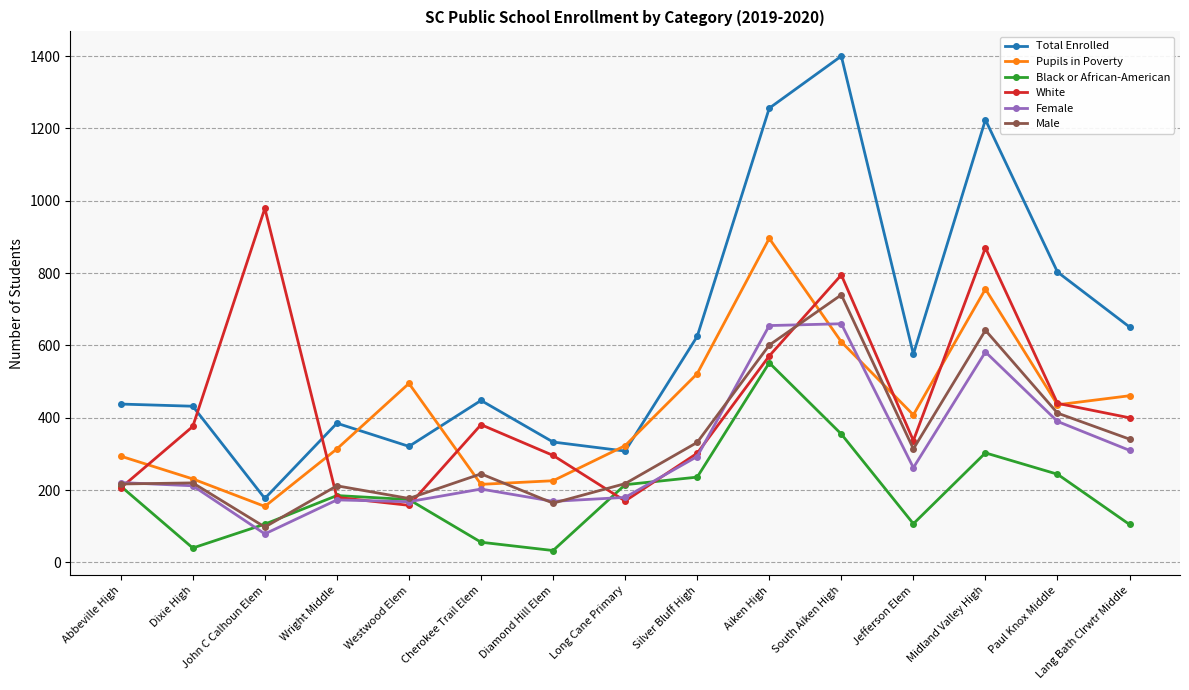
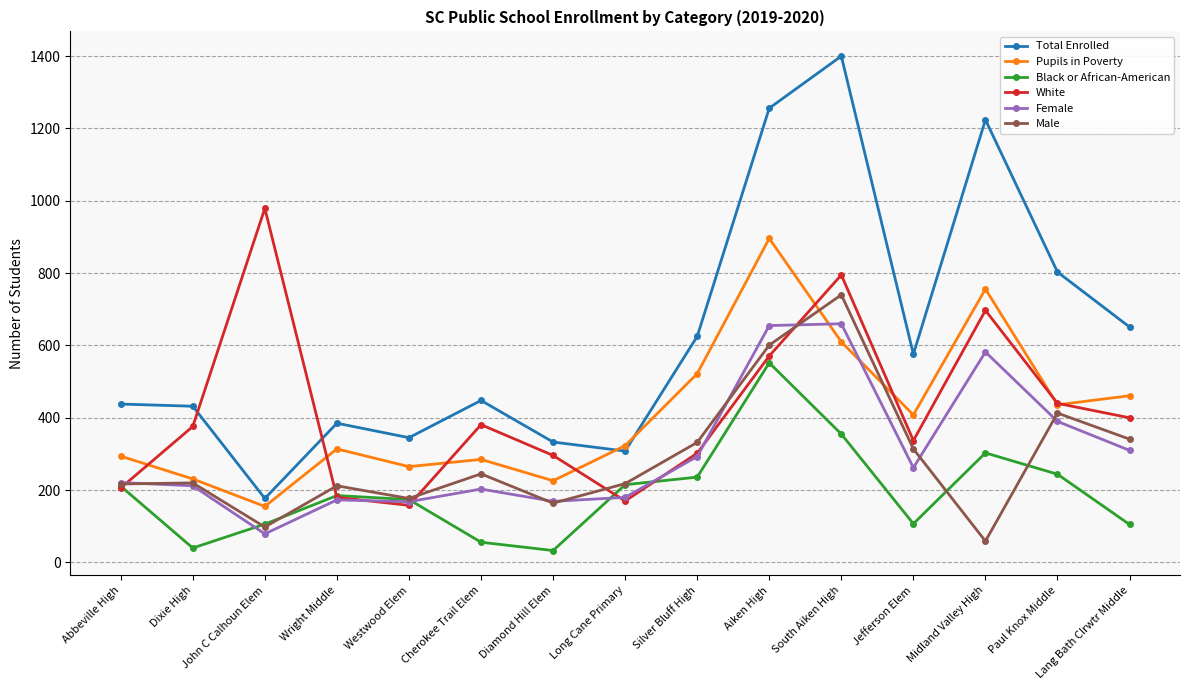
Total Enrolled, Westwood Elem: 320 -> 350
Pupils in Poverty, Westwood Elem: 500 -> 270
Pupils in Poverty, Cherokee Trail Elem: 220 -> 290
White, Midland Valley High: 870 -> 700
Male, Midland Valley High: 640 -> 60
